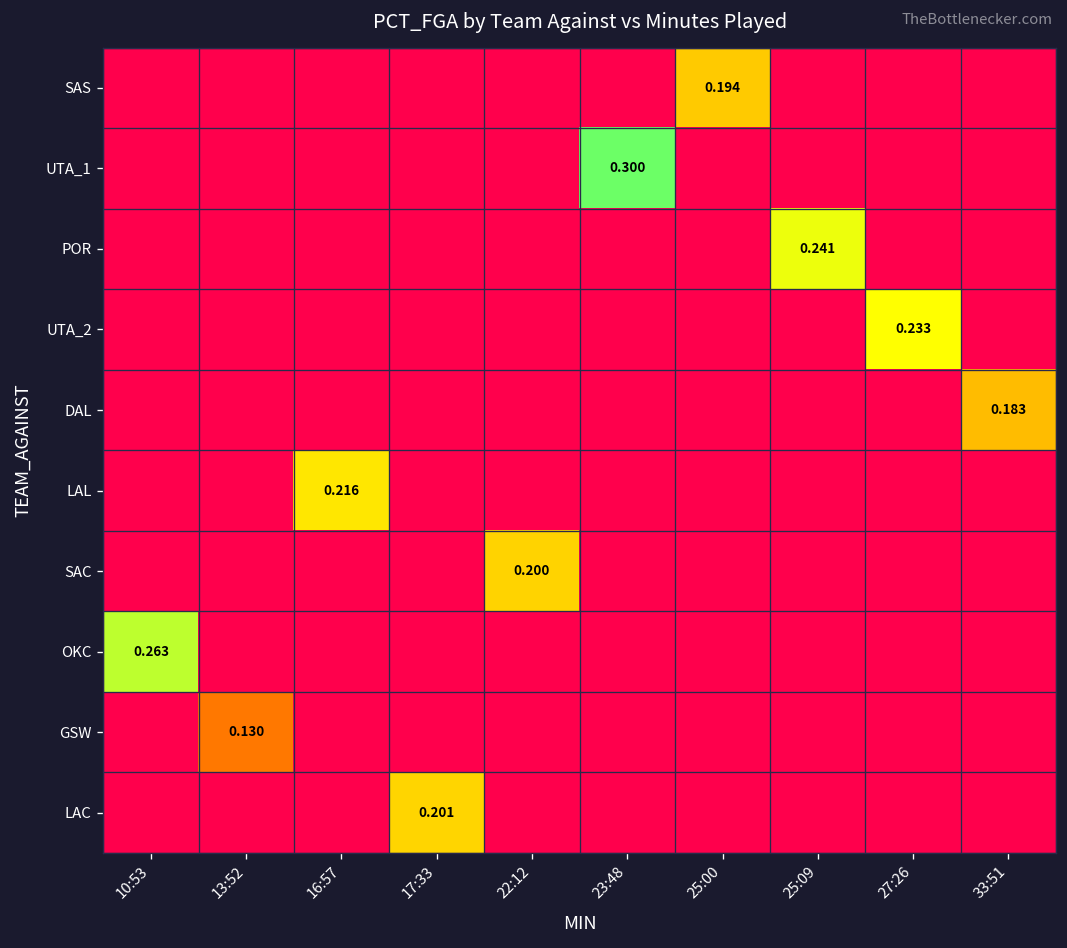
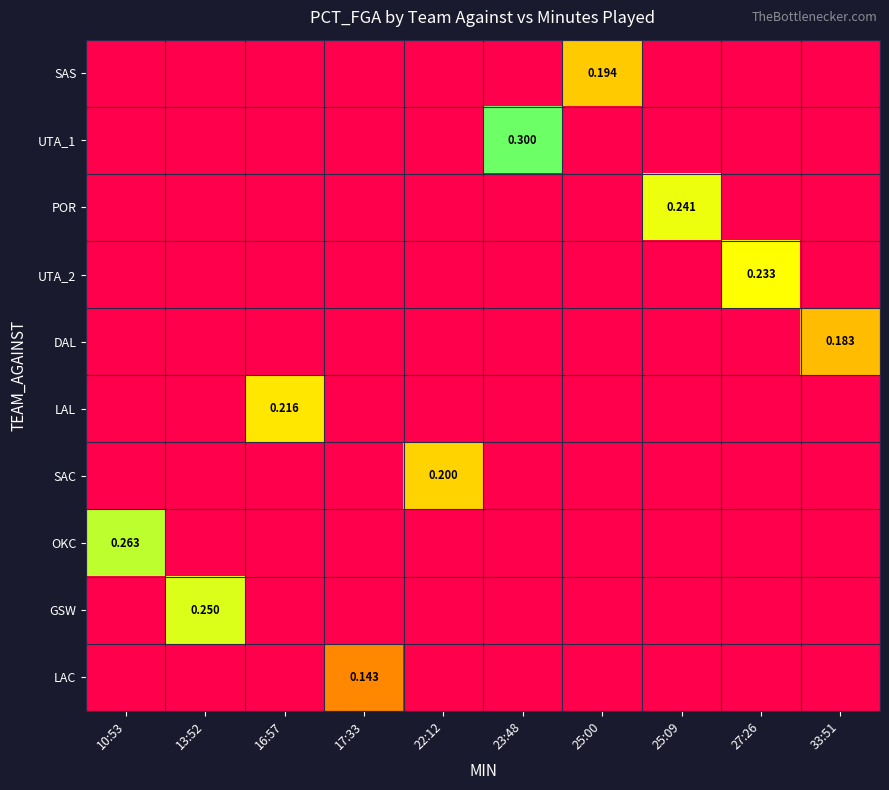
GSW, 13:52: 0.130 -> 0.250
LAC, 17:33: 0.201 -> 0.143
